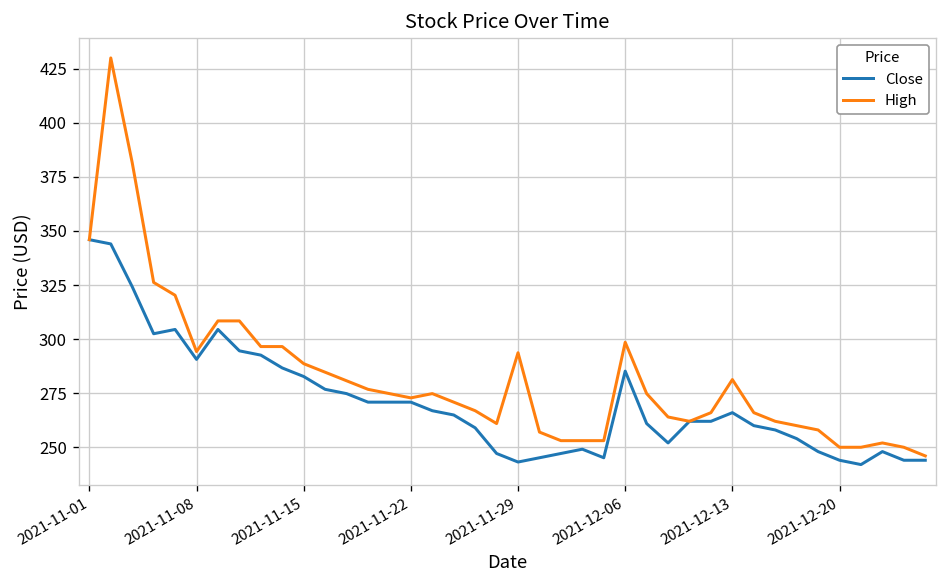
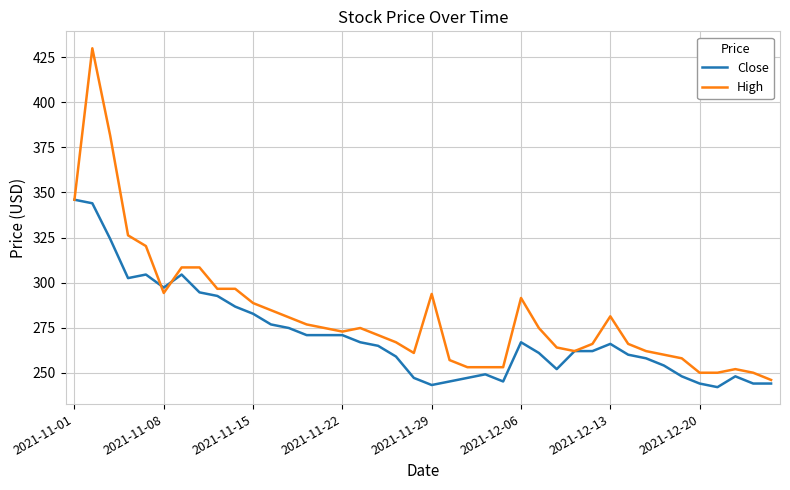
Close, 2021-11-08: 291 -> 297
Close, 2021-12-06: 285 -> 267
High, 2021-12-06: 299 -> 291
